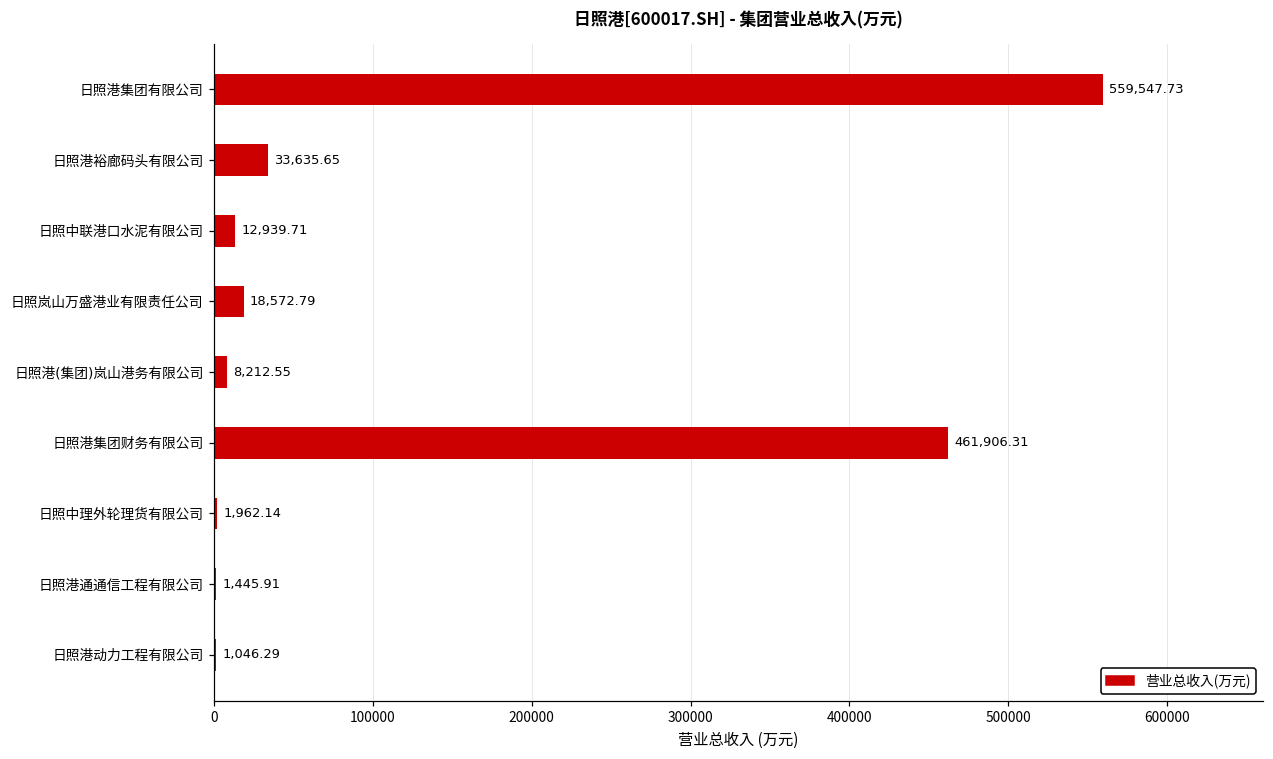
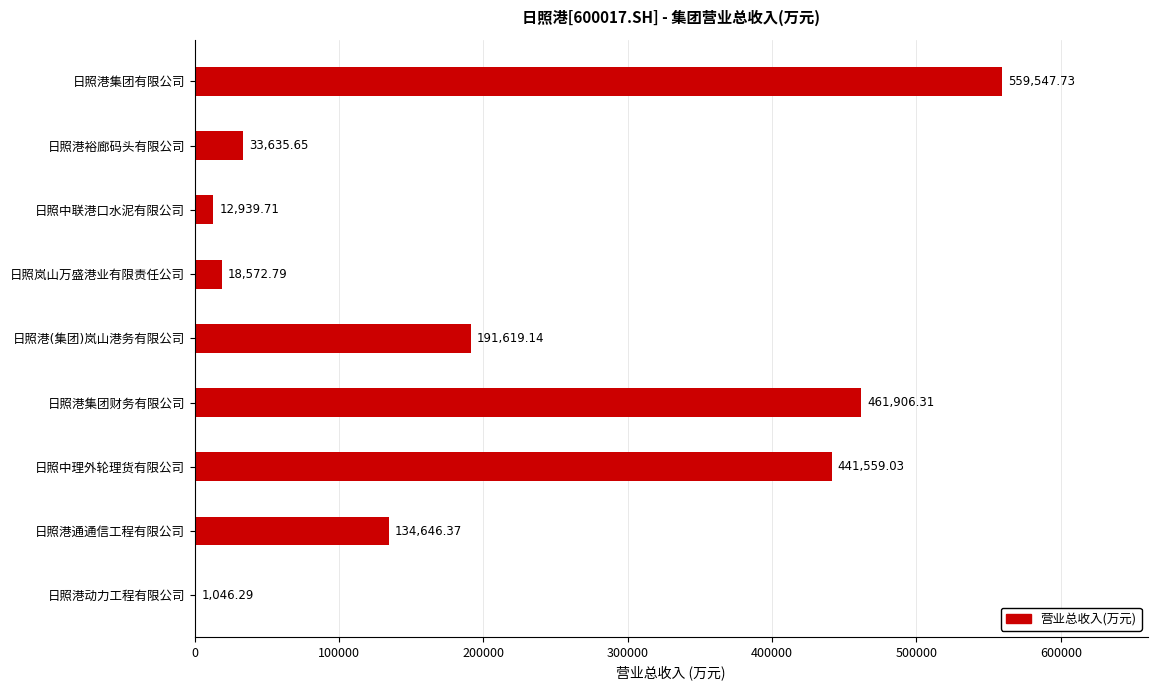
日照港(集团)岚山港务有限公司: 8,212.55 -> 191,619.14
日照中理外轮理货有限公司: 1,962.14 -> 441,559.03
日照港通通信工程有限公司: 1,445.91 -> 134,646.37
